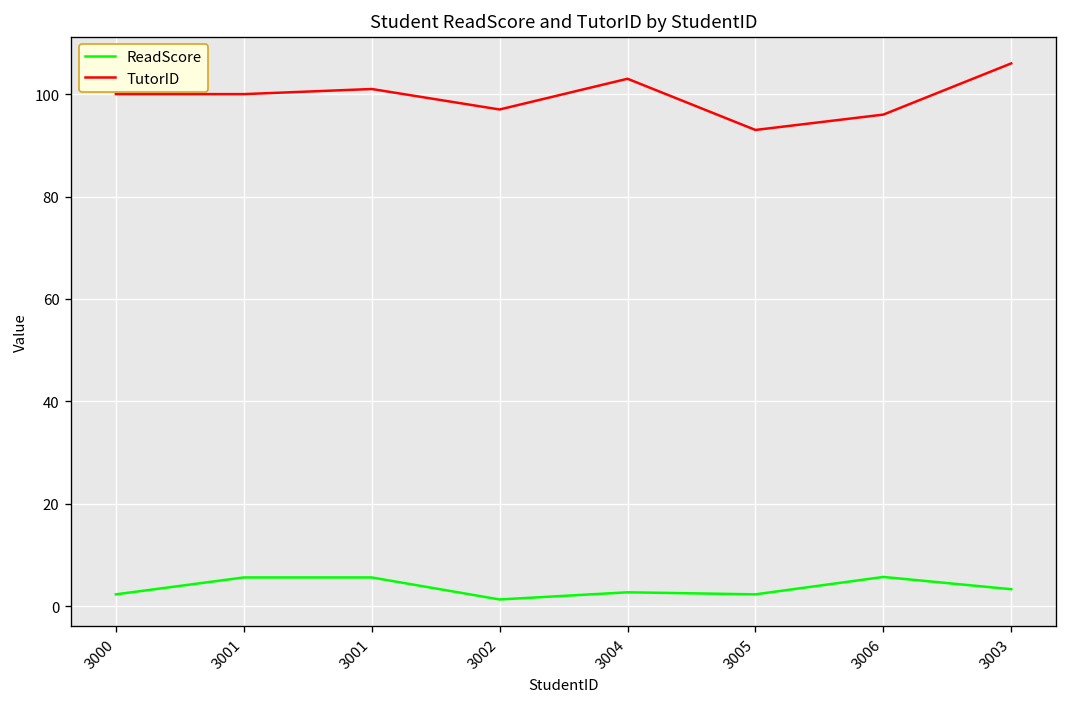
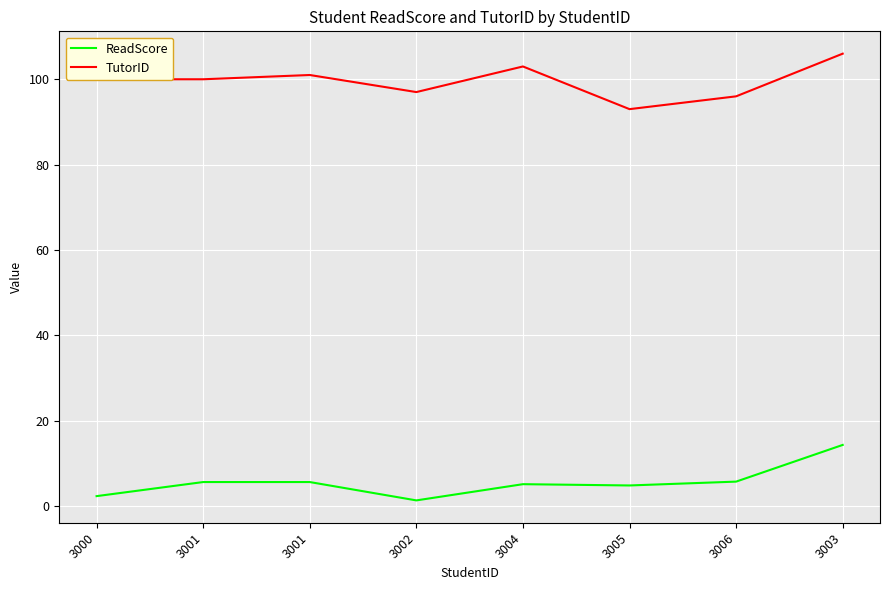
ReadScore, 3004: 3 -> 5
ReadScore, 3005: 2 -> 5
ReadScore, 3003: 3 -> 14
